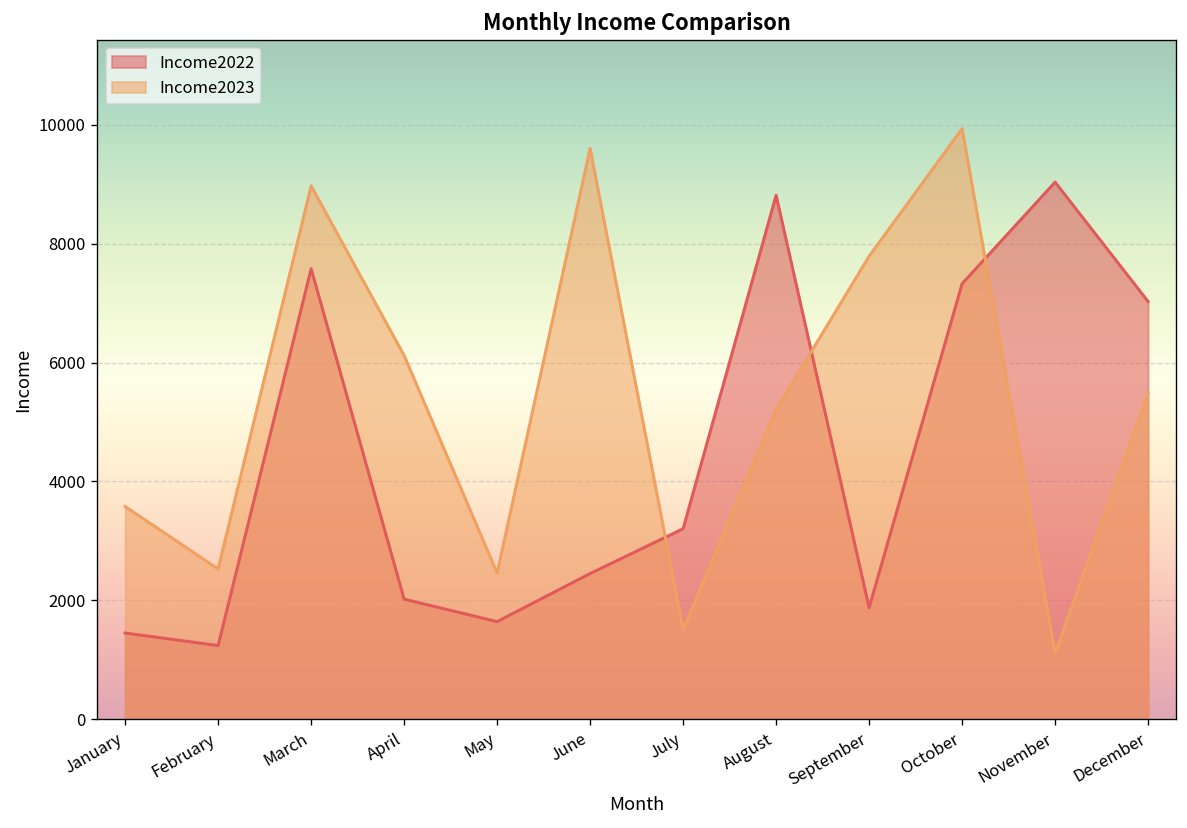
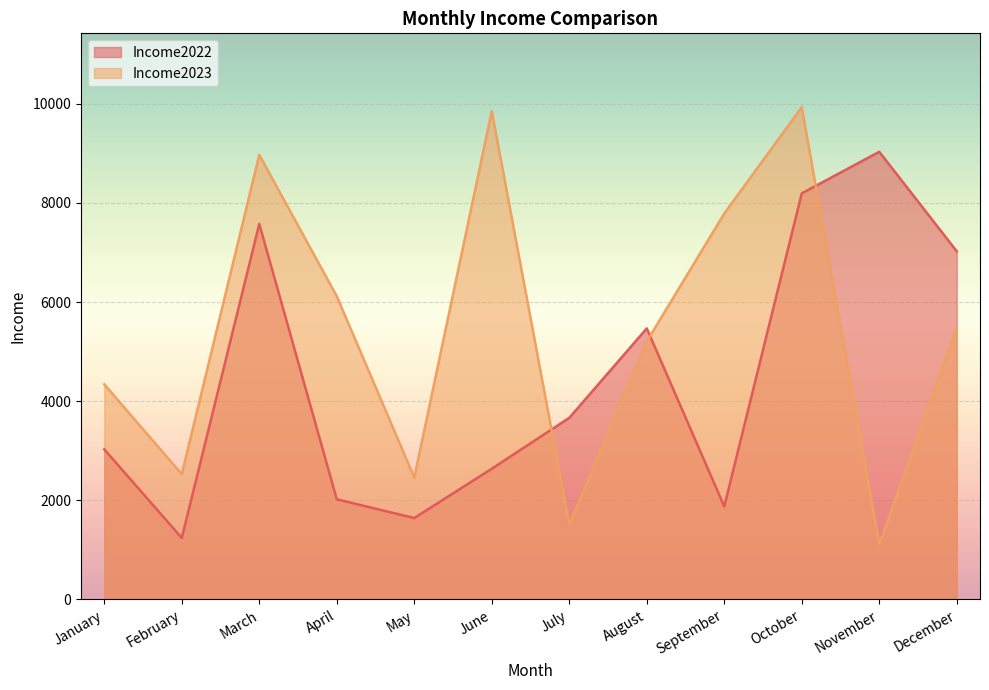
Income2022, January: 1500 -> 3000
Income2023, January: 3600 -> 4300
Income2022, June: 2500 -> 2600
Income2023, June: 9600 -> 9900
Income2022, July: 3200 -> 3700
Income2022, August: 8800 -> 5500
Income2022, October: 7300 -> 8200
